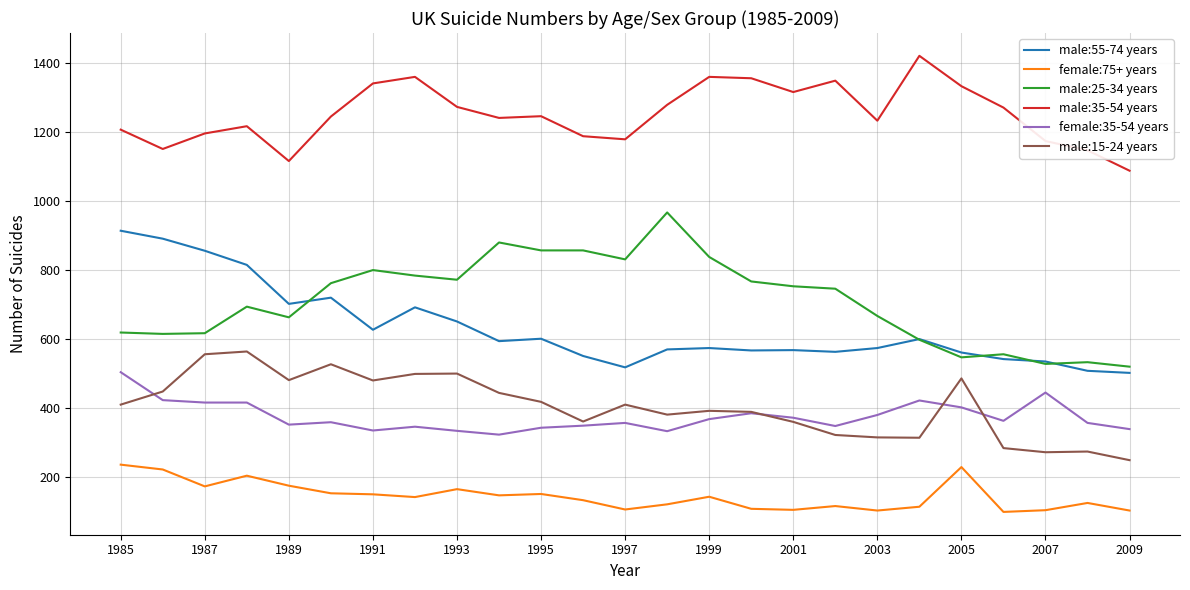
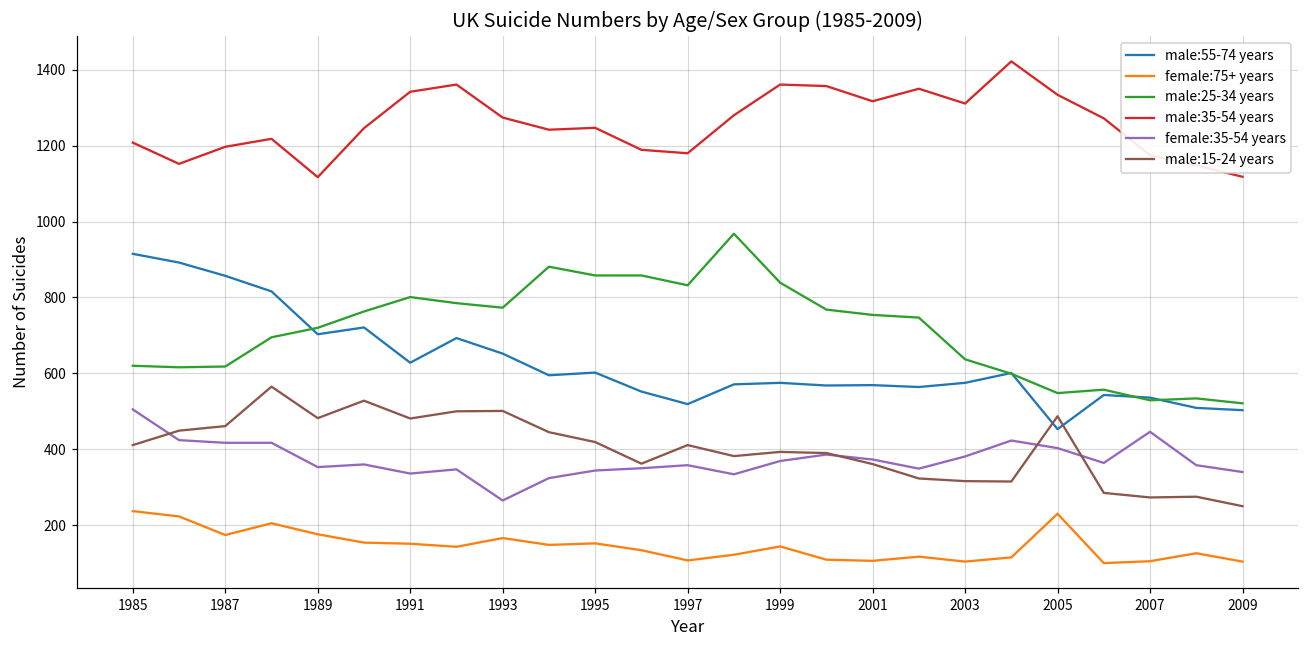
male:15-24 years, 1987: 560 -> 460
male:25-34 years, 1989: 660 -> 720
female:35-54 years, 1993: 340 -> 270
male:25-34 years, 2003: 670 -> 640
male:35-54 years, 2003: 1230 -> 1310
male:55-74 years, 2005: 560 -> 450
male:35-54 years, 2009: 1090 -> 1120
